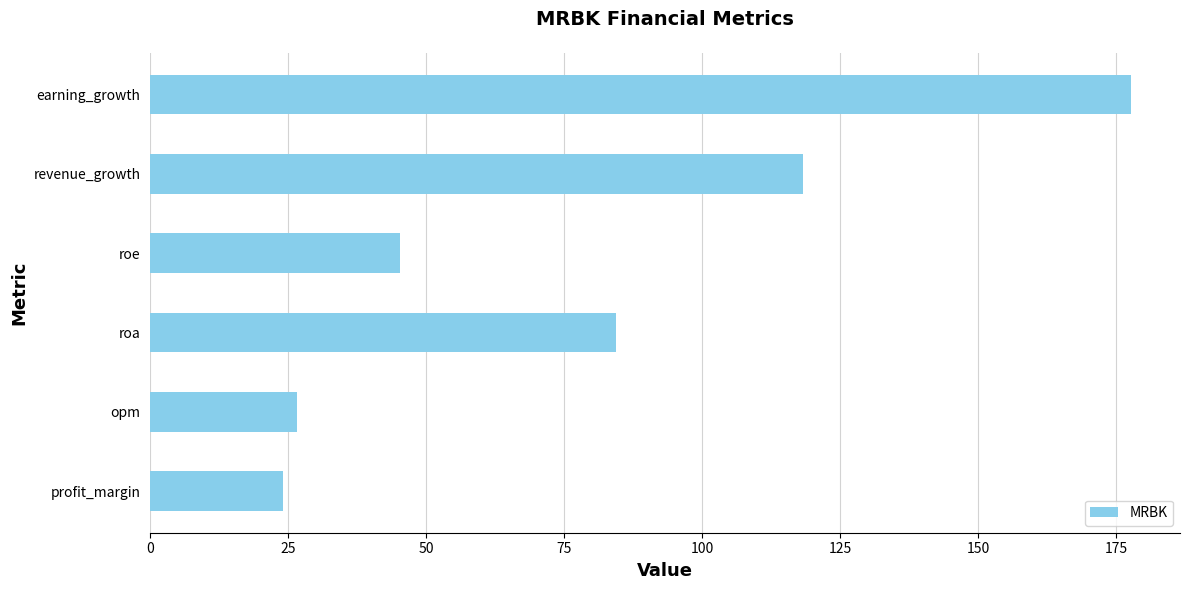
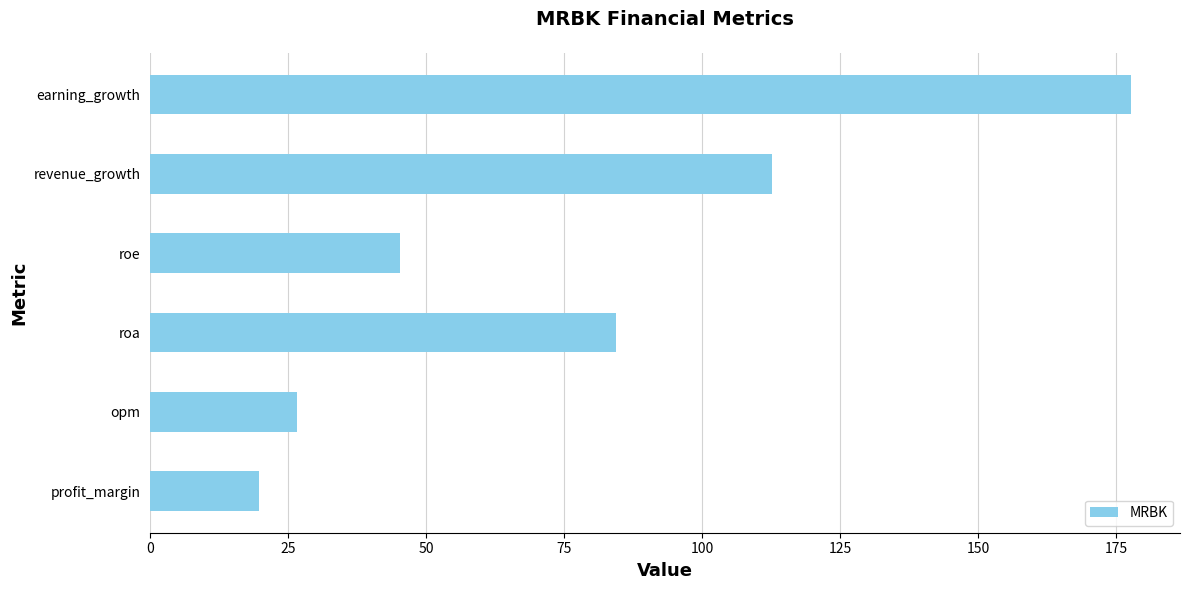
revenue_growth: 118 -> 113
profit_margin: 24 -> 20
